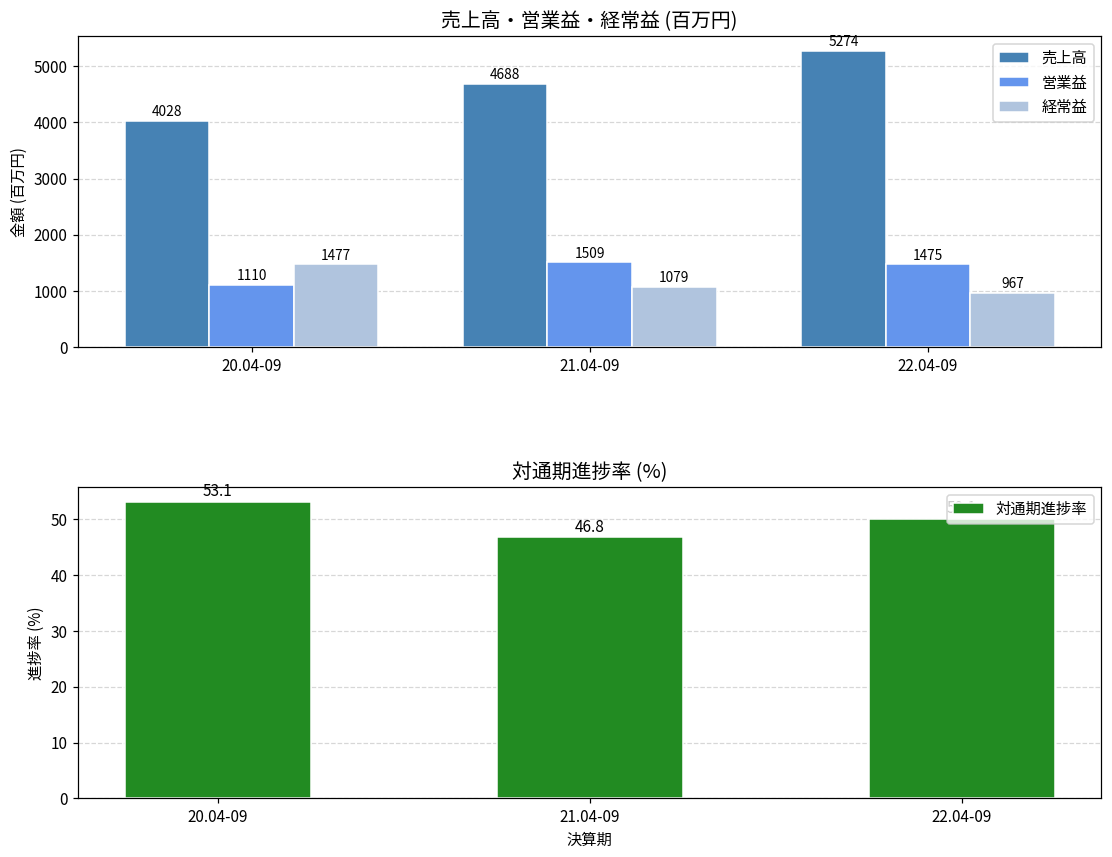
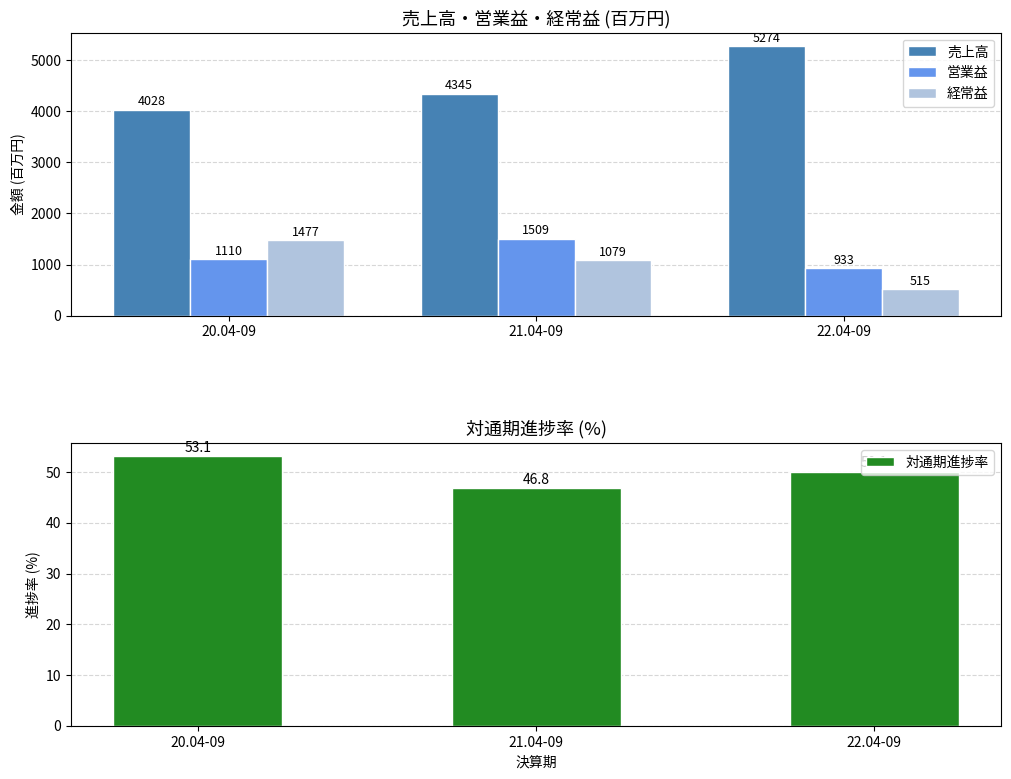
売上高・営業益・経常益 (百万円), 売上高, 21.04-09: 4688 -> 4345
売上高・営業益・経常益 (百万円), 営業益, 22.04-09: 1475 -> 933
売上高・営業益・経常益 (百万円), 経常益, 22.04-09: 967 -> 515
